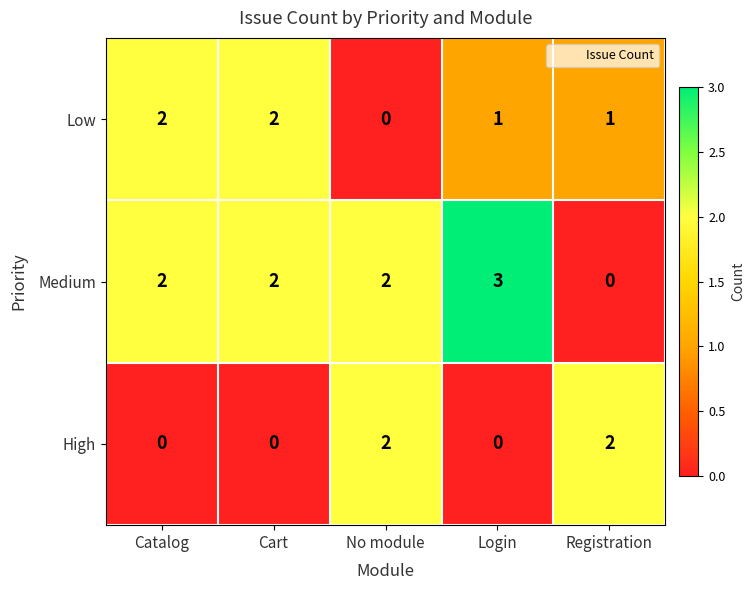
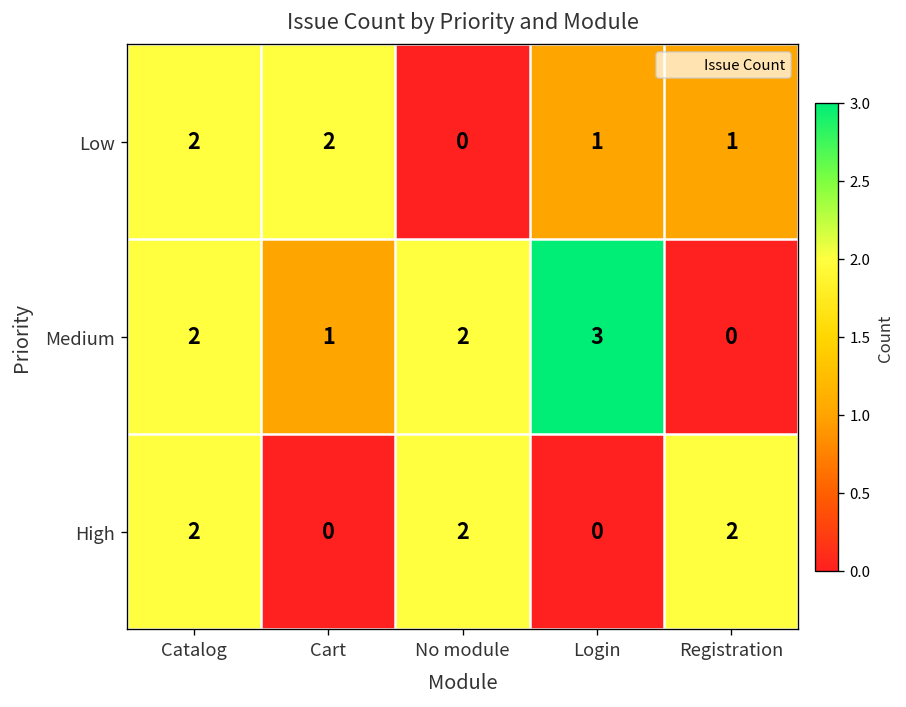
Medium, Cart: 2 -> 1
High, Catalog: 0 -> 2
